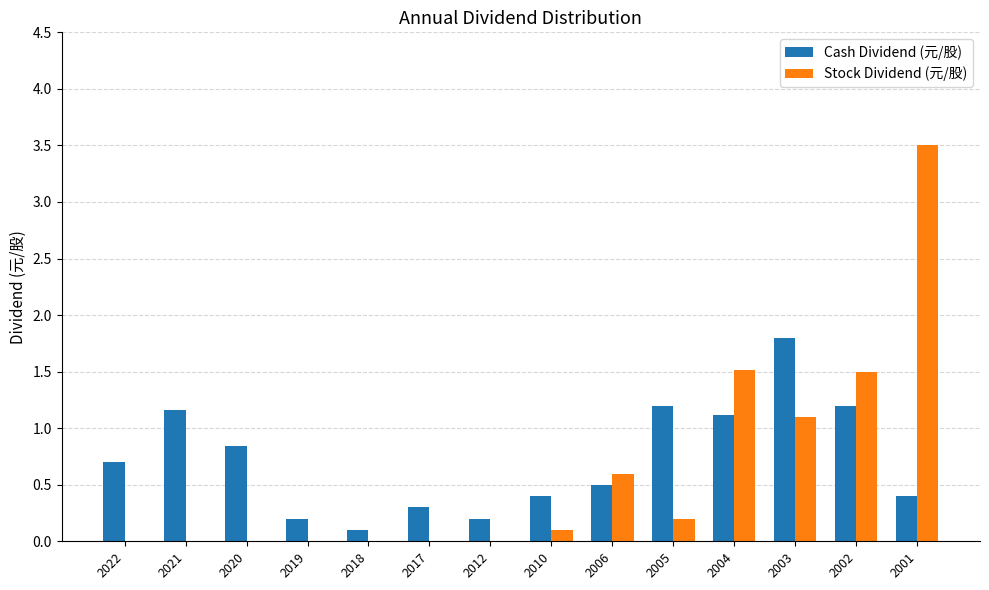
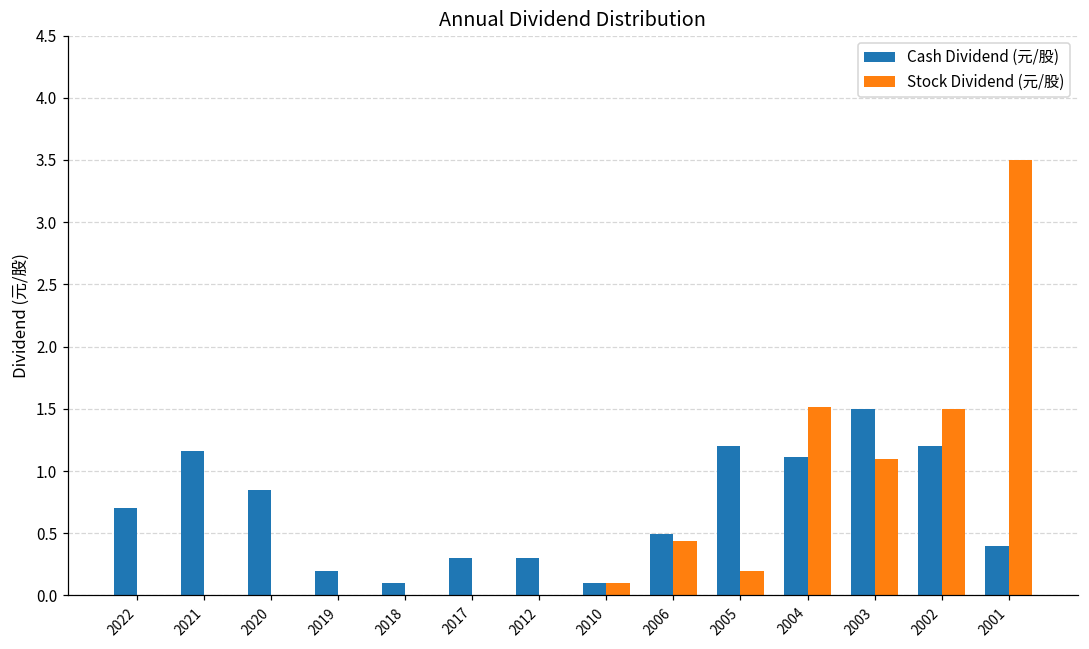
Cash Dividend (元/股), 2012: 0.2 -> 0.3
Cash Dividend (元/股), 2010: 0.4 -> 0.1
Stock Dividend (元/股), 2006: 0.59 -> 0.44
Cash Dividend (元/股), 2003: 1.8 -> 1.5
